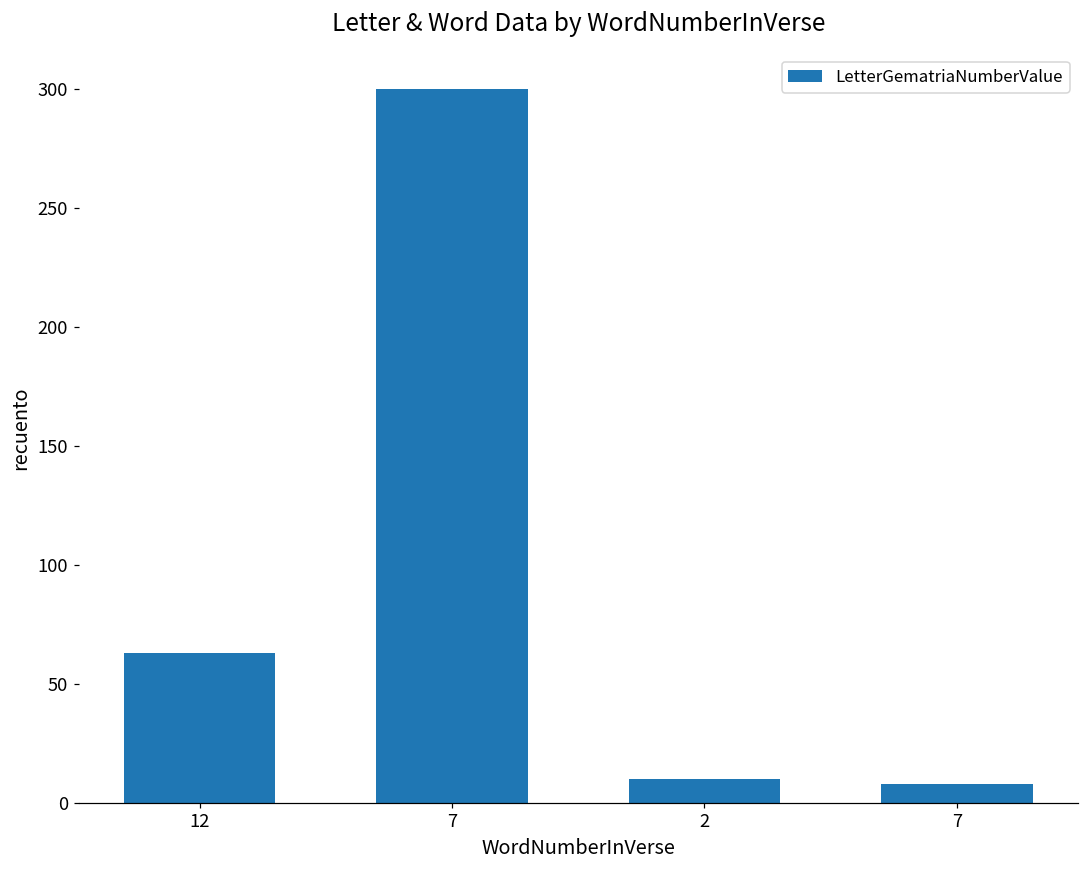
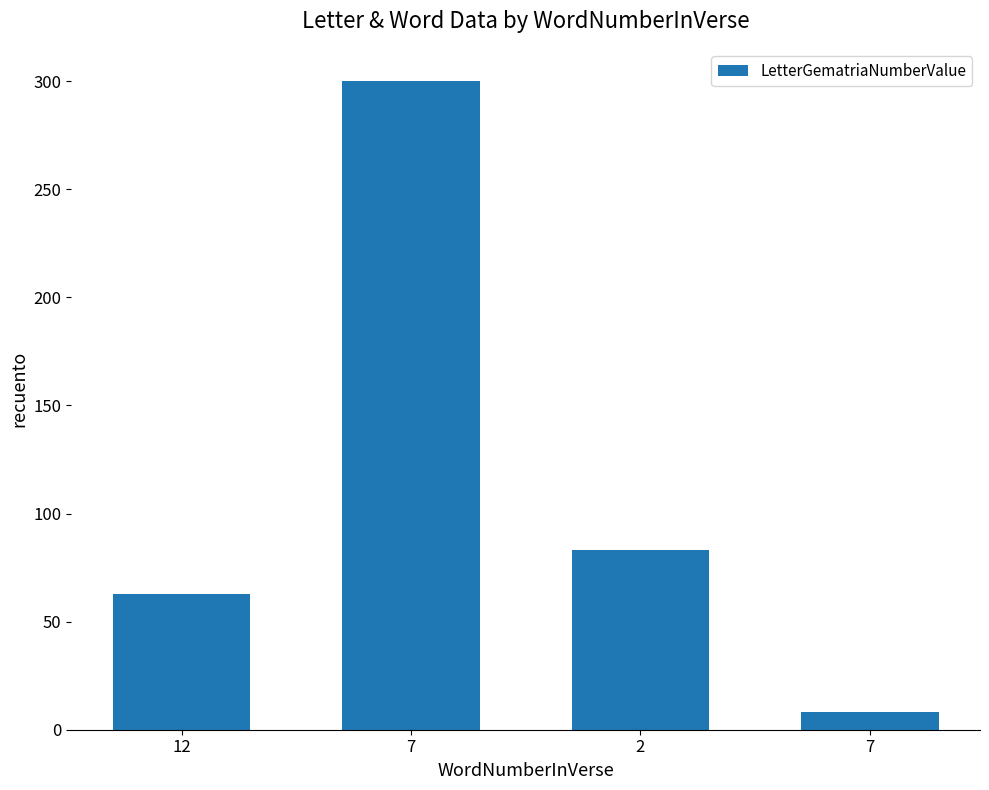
2: 10 -> 83
